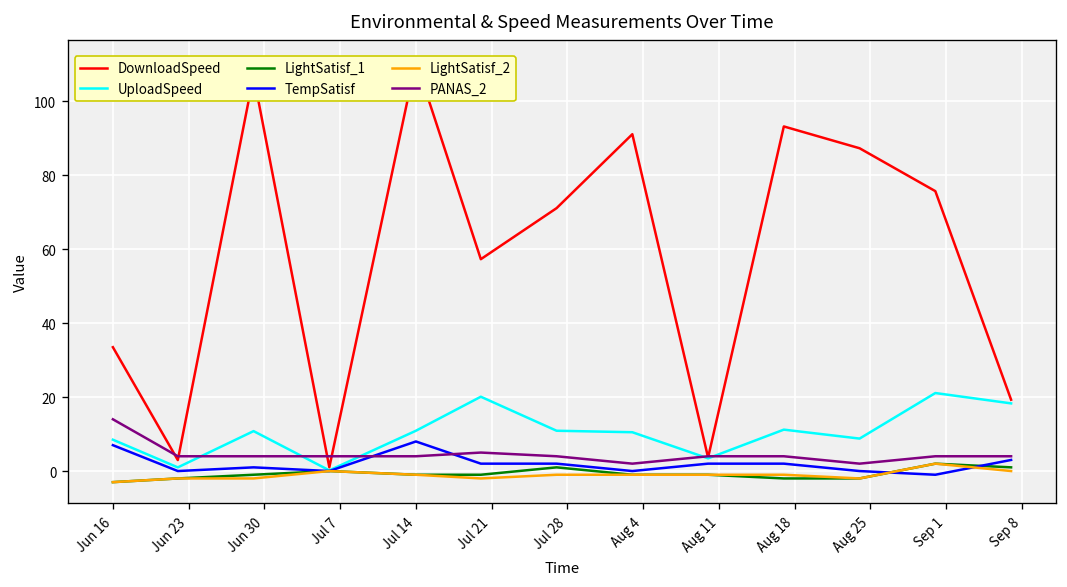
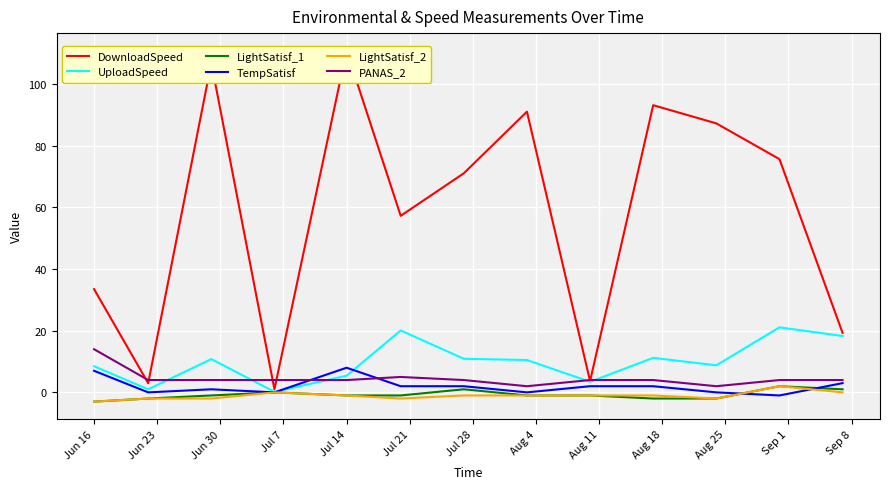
UploadSpeed, Jul 14: 11 -> 5
